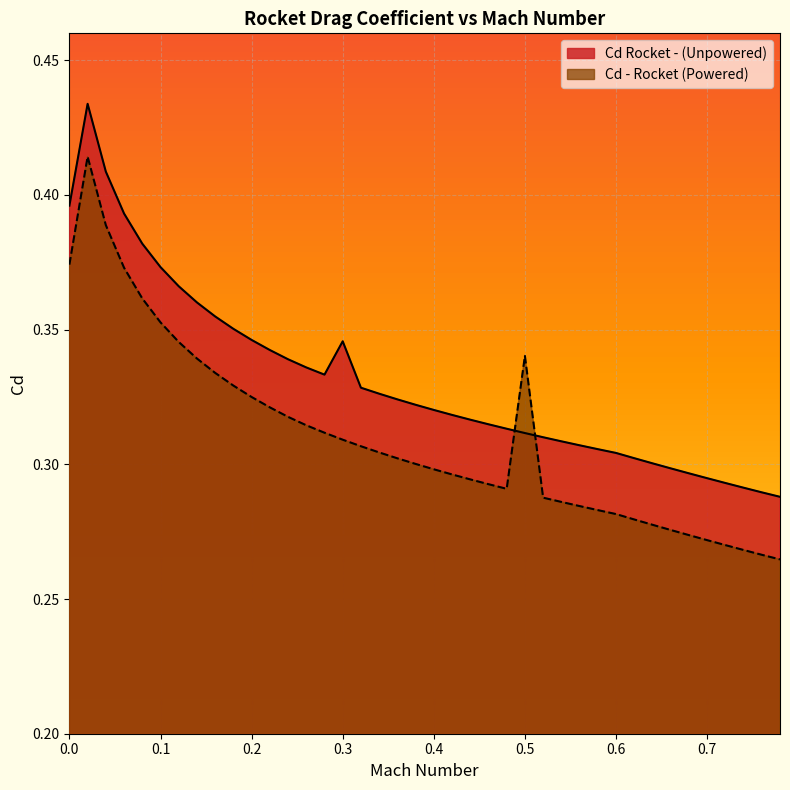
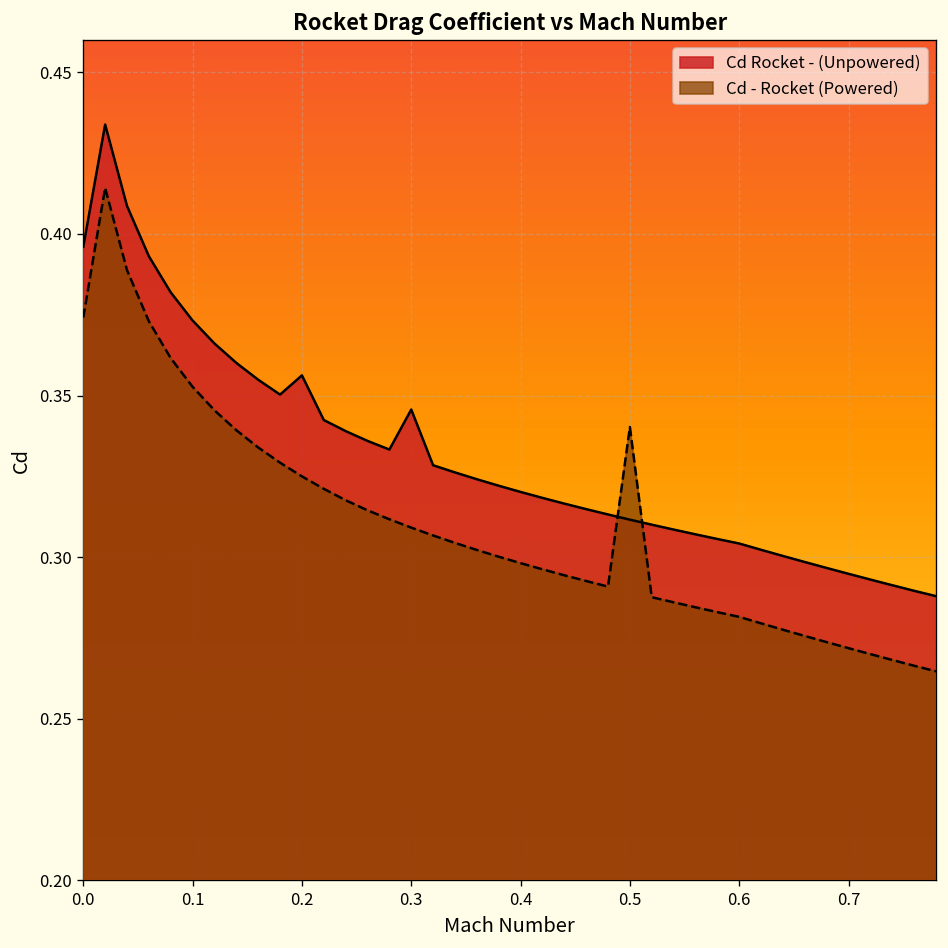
Cd Rocket - (Unpowered), 0.2: 0.346 -> 0.356
